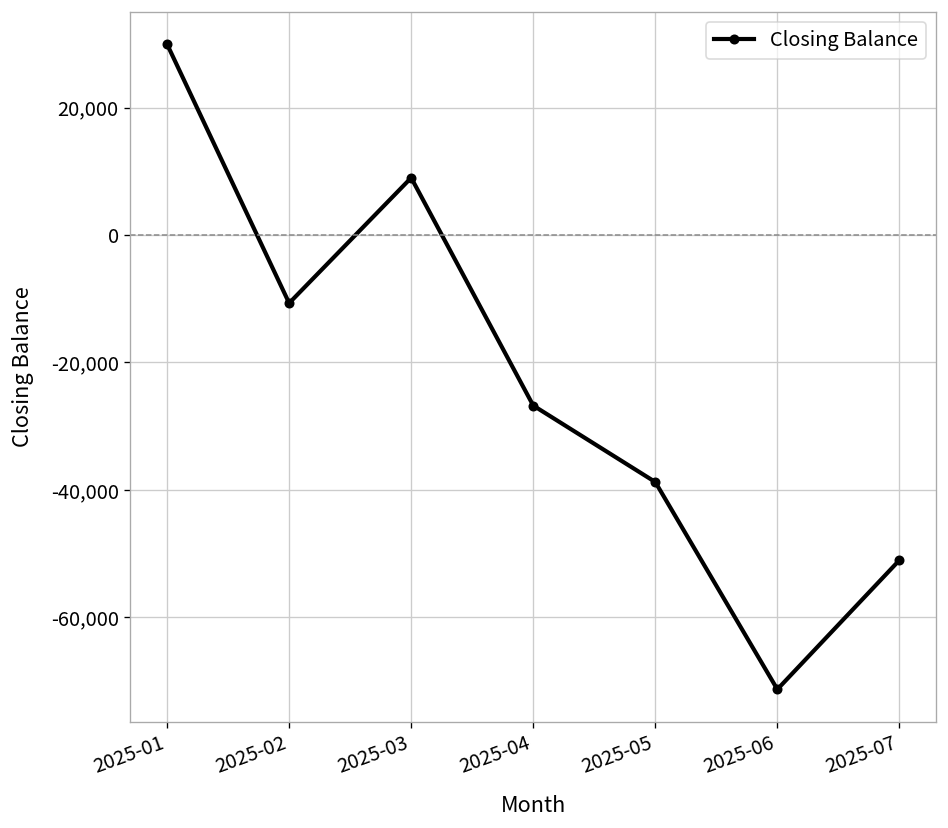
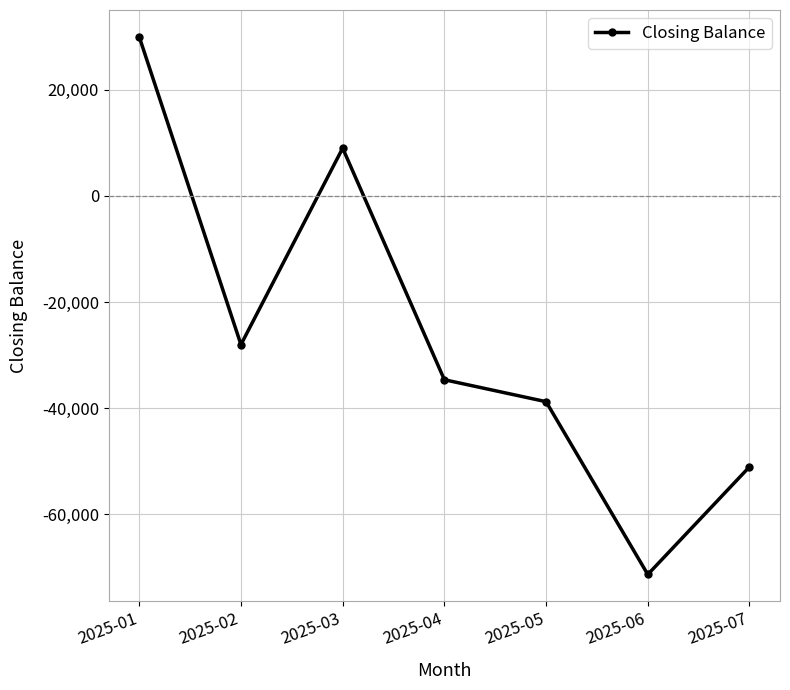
2025-02: -11,000 -> -28,000
2025-04: -27,000 -> -35,000
